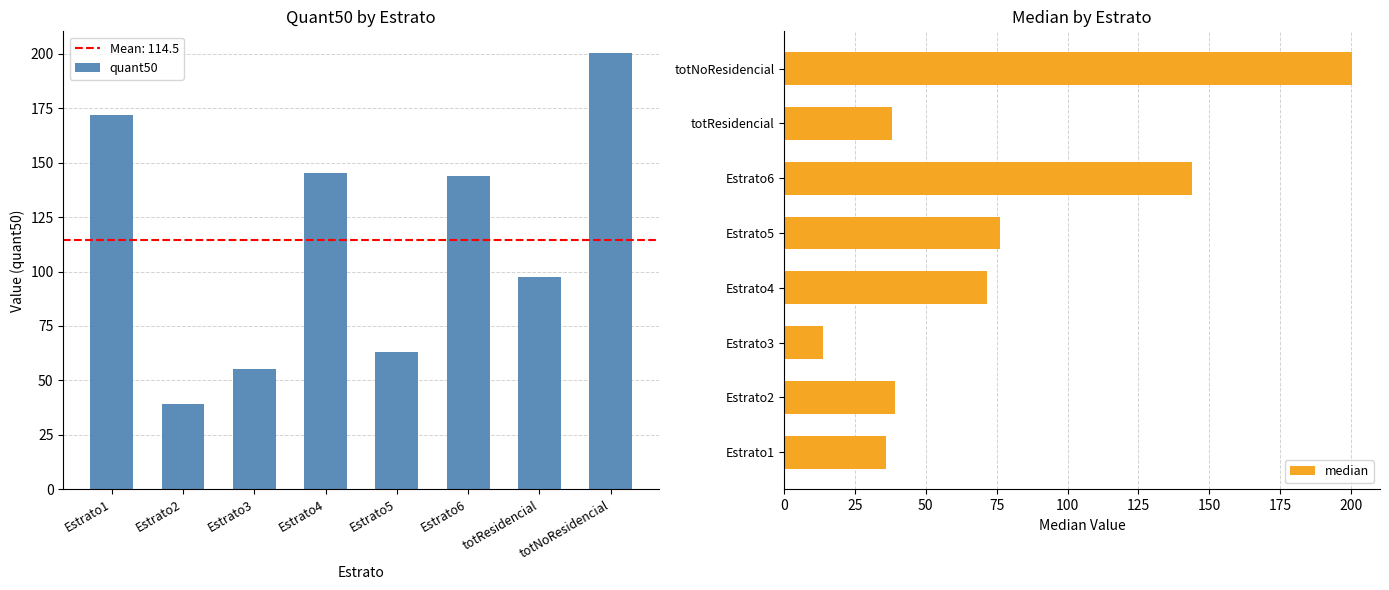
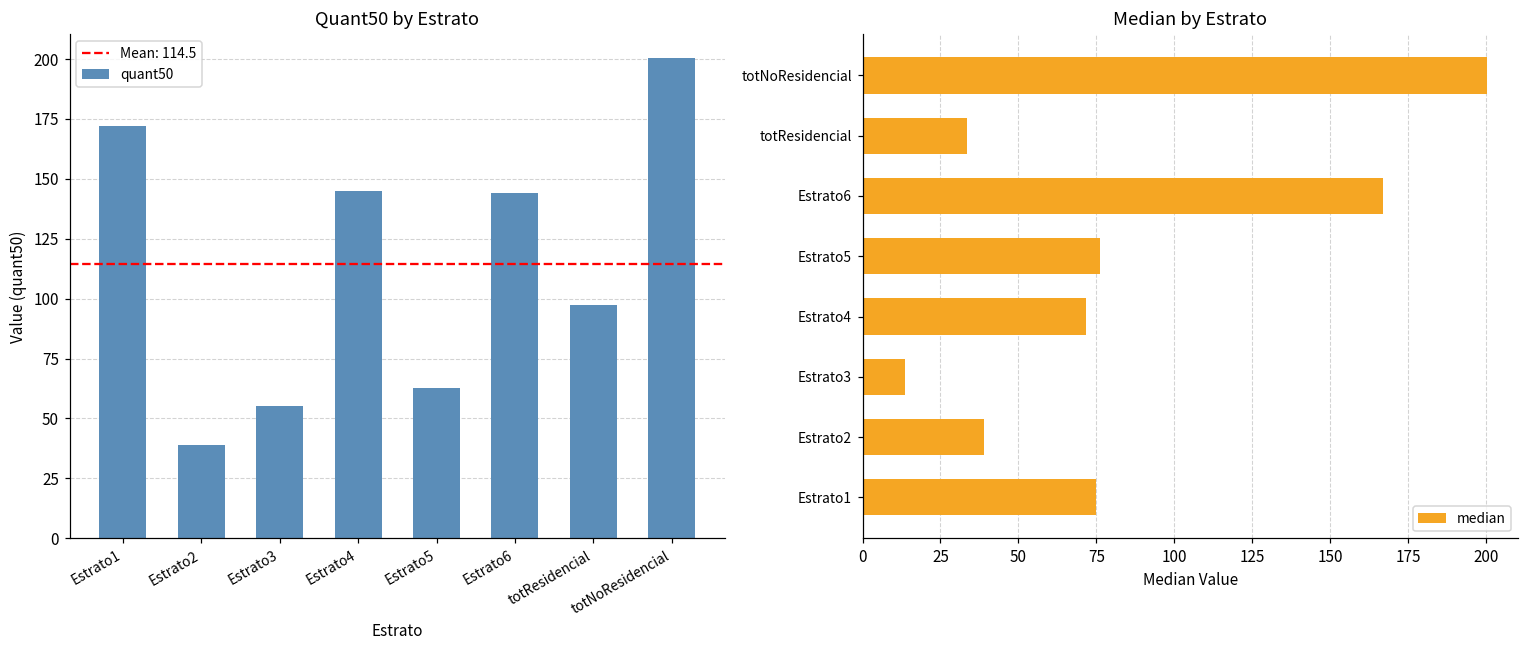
Median by Estrato, totResidencial: 38 -> 33
Median by Estrato, Estrato6: 144 -> 167
Median by Estrato, Estrato1: 36 -> 75
